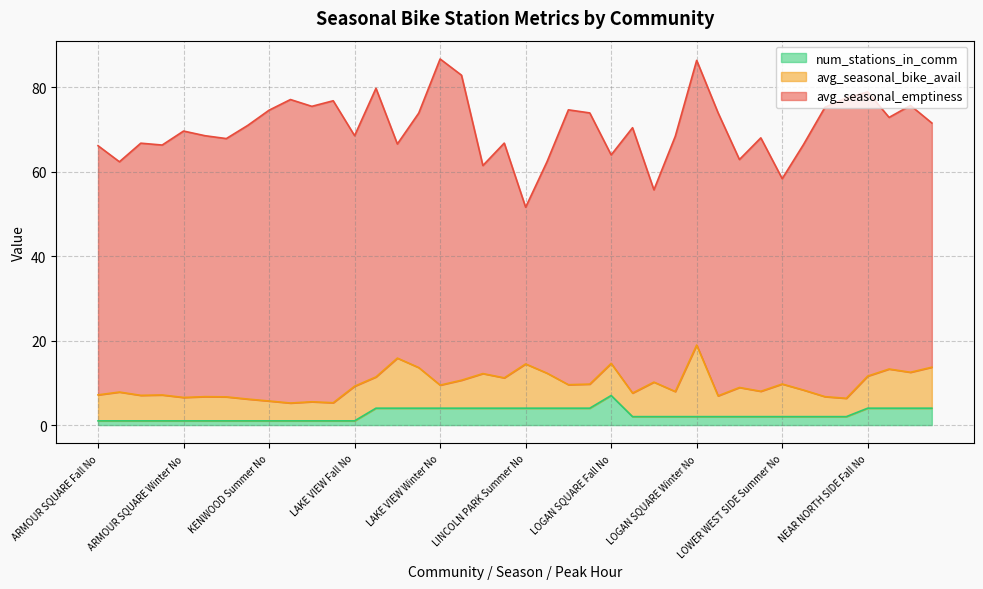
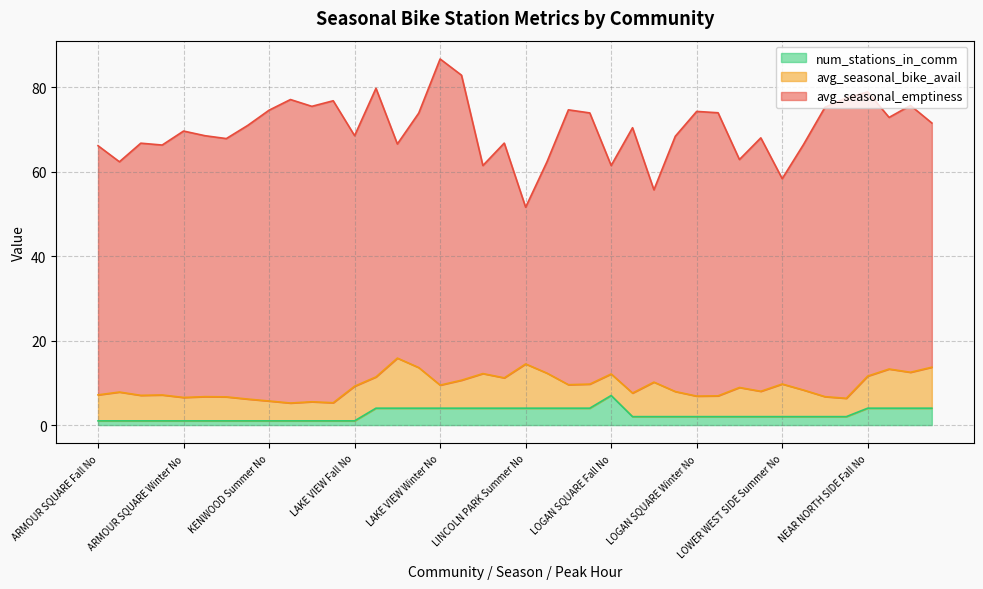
avg_seasonal_bike_avail, LOGAN SQUARE Fall No: 8 -> 5
avg_seasonal_bike_avail, LOGAN SQUARE Winter No: 17 -> 5
